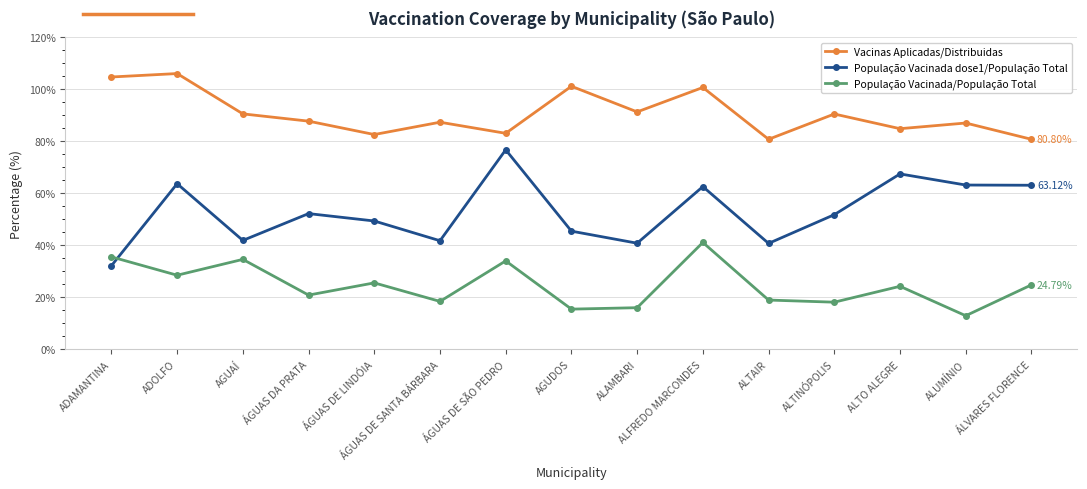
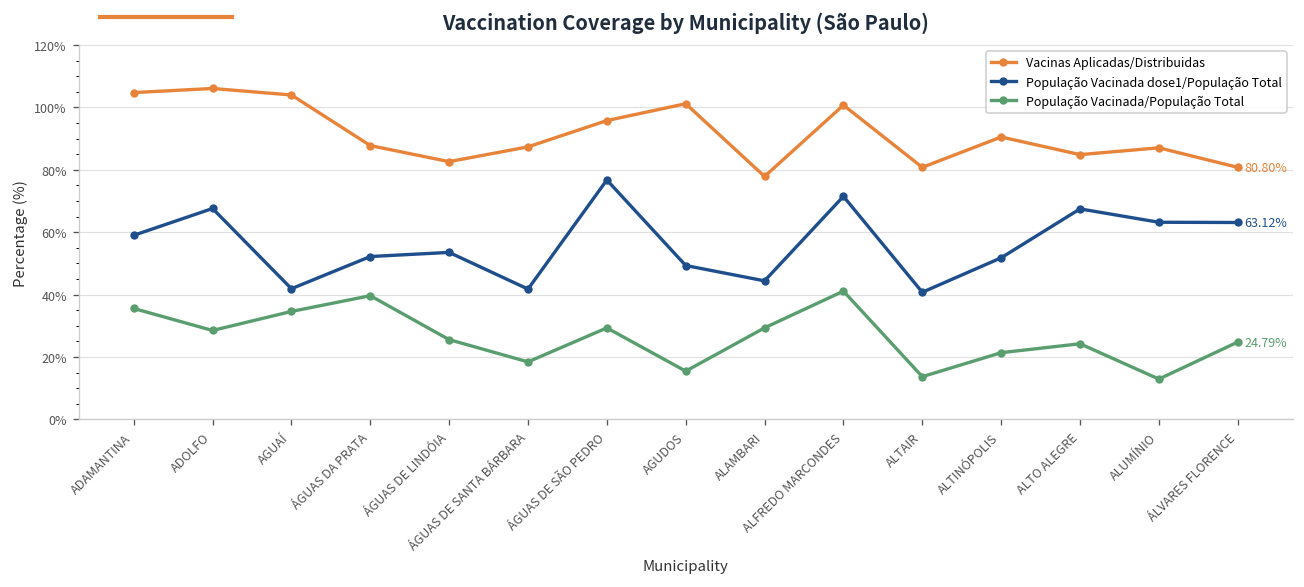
População Vacinada dose1/População Total, ADAMANTINA: 32% -> 59%
População Vacinada dose1/População Total, ADOLFO: 64% -> 68%
Vacinas Aplicadas/Distribuidas, AGUAÍ: 91% -> 104%
População Vacinada/População Total, ÁGUAS DA PRATA: 21% -> 40%
População Vacinada dose1/População Total, ÁGUAS DE LINDÓIA: 49% -> 54%
Vacinas Aplicadas/Distribuidas, ÁGUAS DE SÃO PEDRO: 83% -> 96%
População Vacinada/População Total, ÁGUAS DE SÃO PEDRO: 34% -> 29%
População Vacinada dose1/População Total, AGUDOS: 45% -> 49%
Vacinas Aplicadas/Distribuidas, ALAMBARI: 91% -> 78%
População Vacinada dose1/População Total, ALAMBARI: 41% -> 44%
População Vacinada/População Total, ALAMBARI: 16% -> 29%
População Vacinada dose1/População Total, ALFREDO MARCONDES: 63% -> 72%
População Vacinada/População Total, ALTAIR: 19% -> 14%
População Vacinada/População Total, ALTINÓPOLIS: 18% -> 21%
